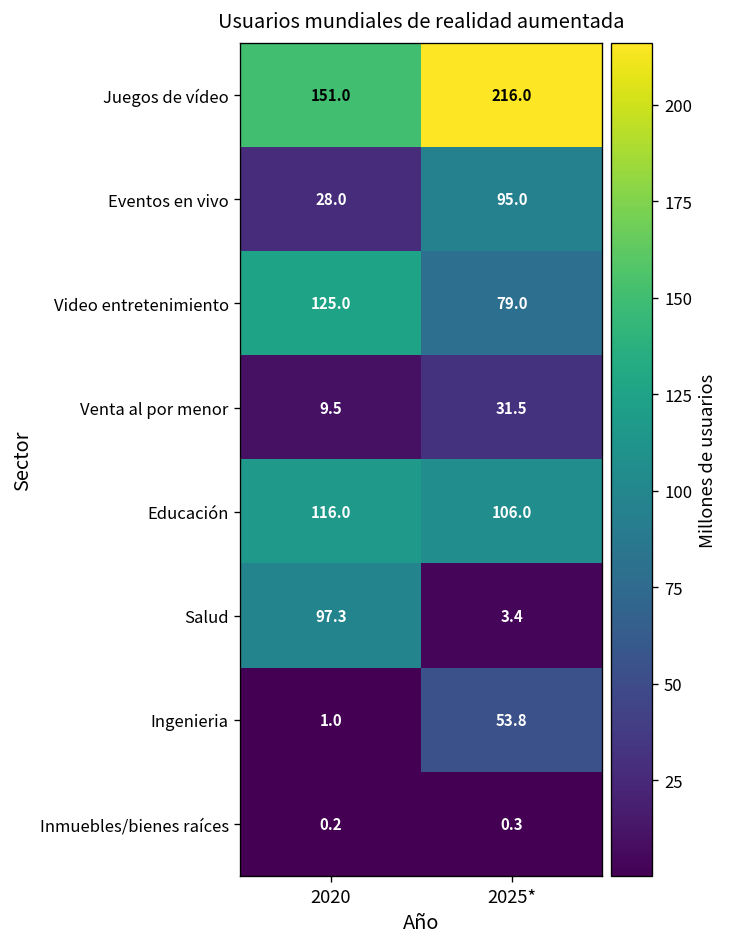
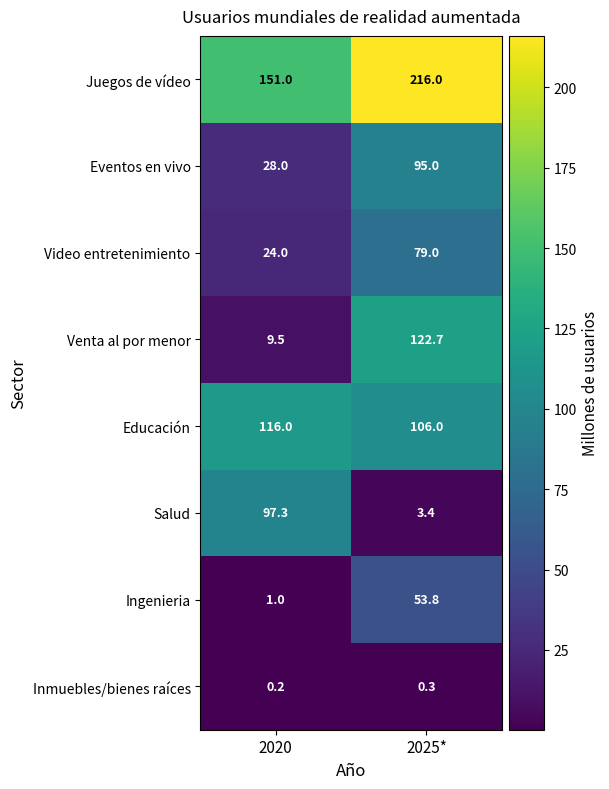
Video entretenimiento, 2020: 125.0 -> 24.0
Venta al por menor, 2025*: 31.5 -> 122.7
